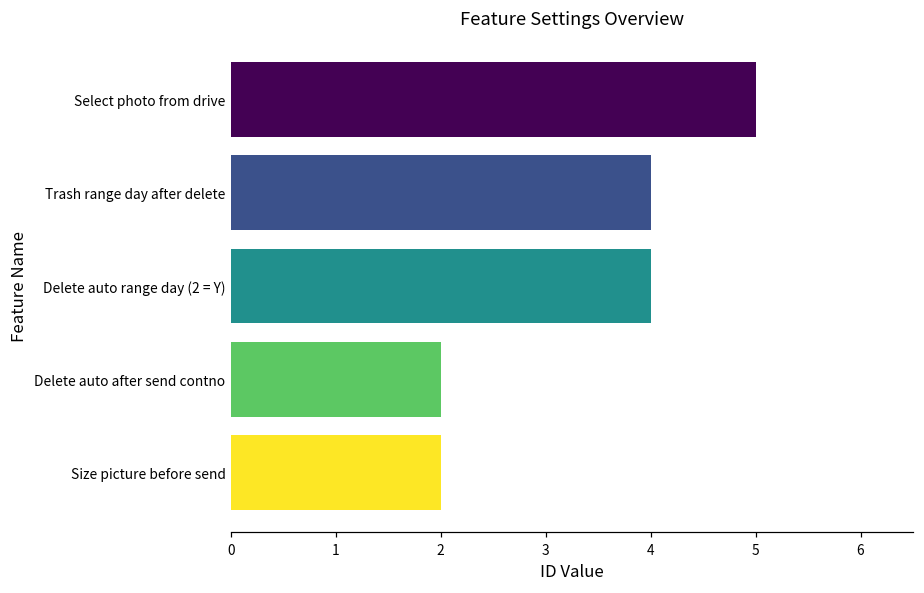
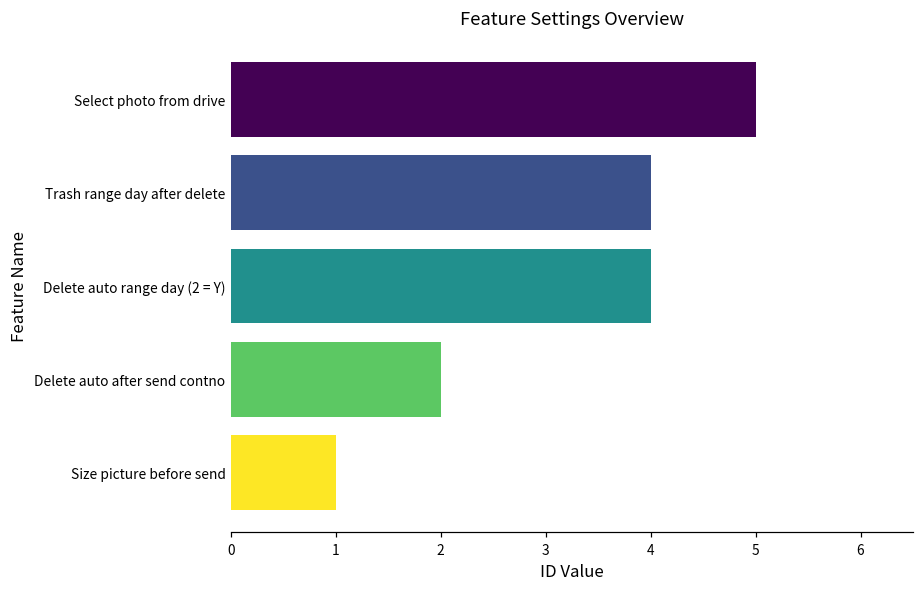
Size picture before send: 2 -> 1
